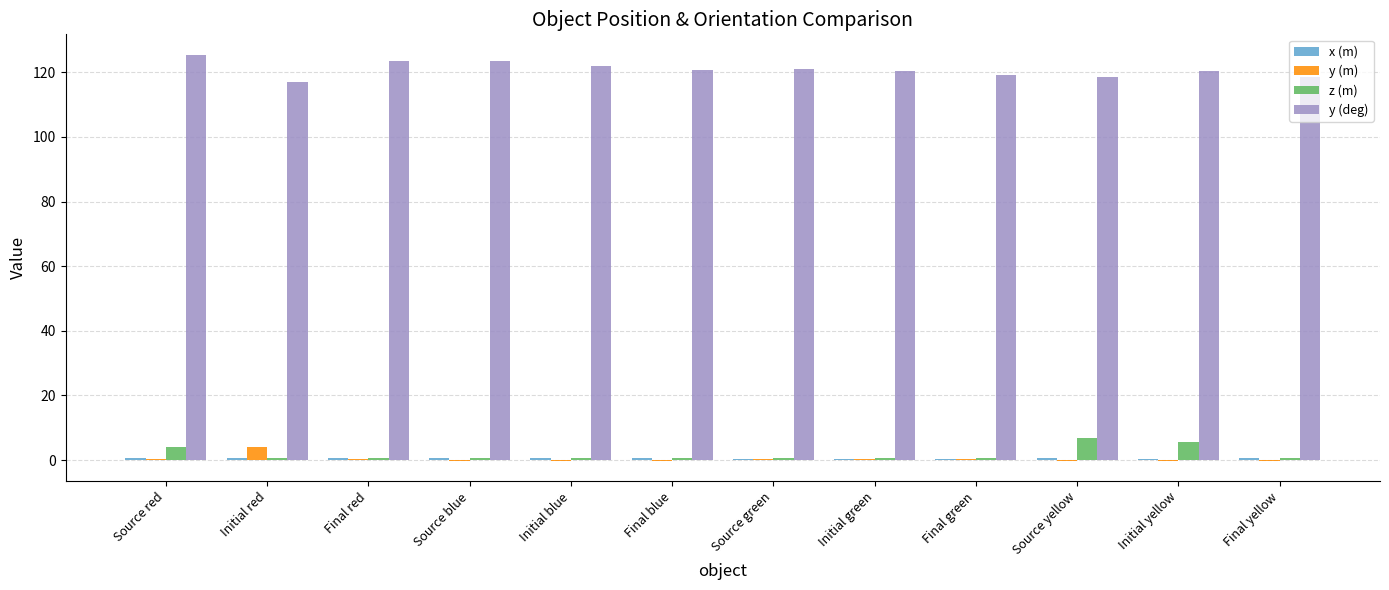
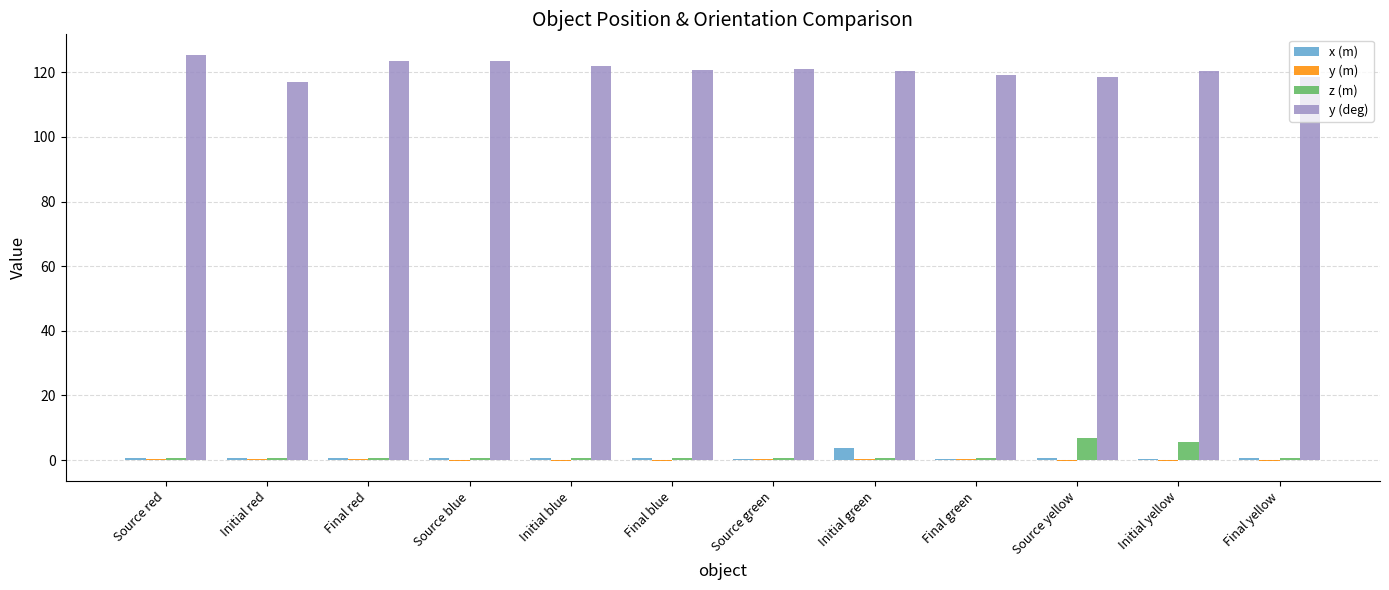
z (m), Source red: 4 -> 1
y (m), Initial red: 4 -> 0
x (m), Initial green: 0 -> 4
